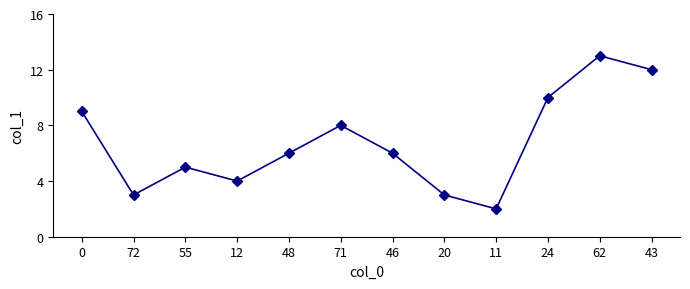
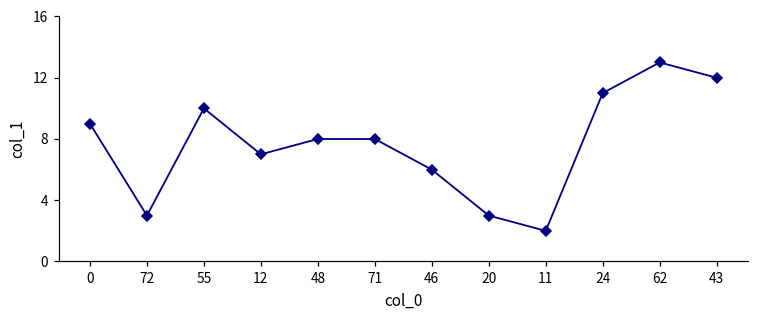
55: 5 -> 10
12: 4 -> 7
48: 6 -> 8
24: 10 -> 11
